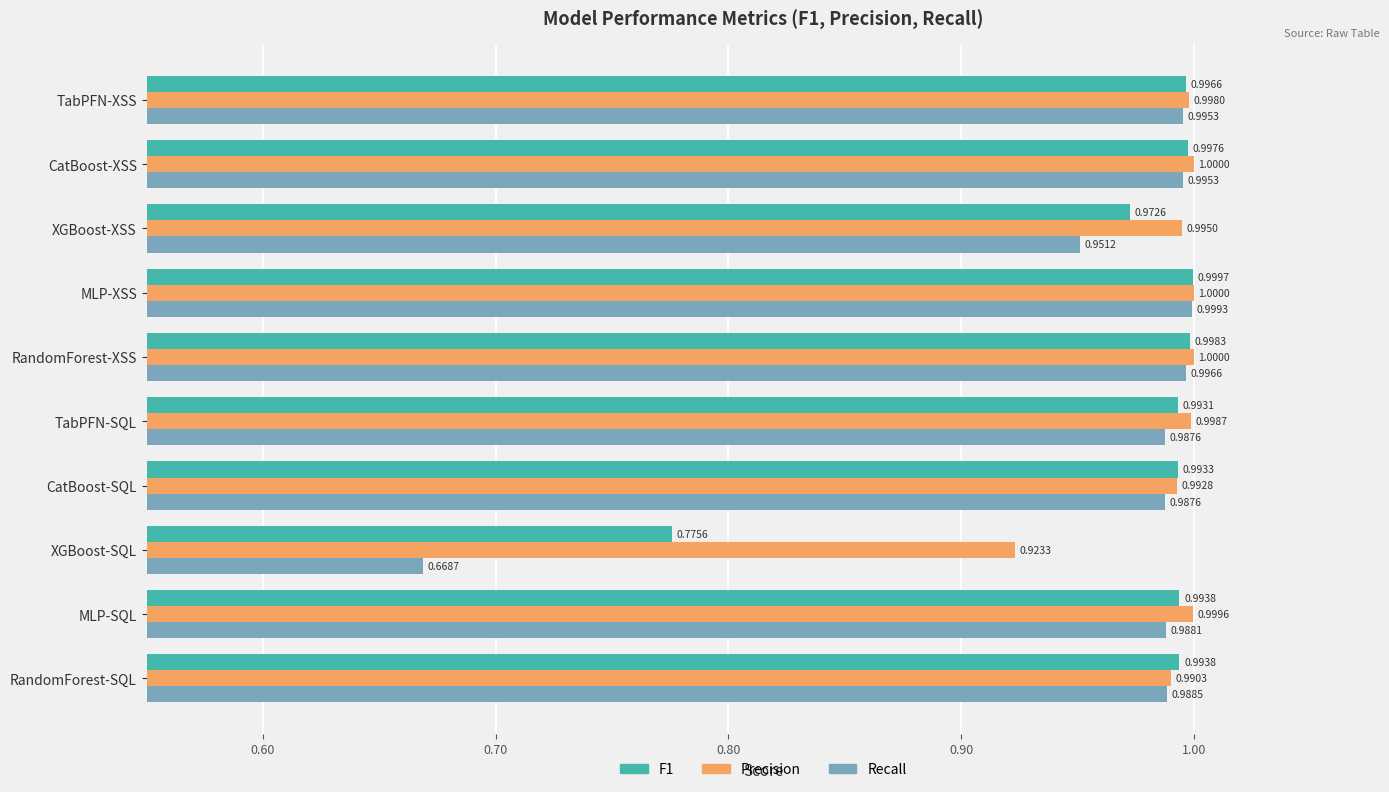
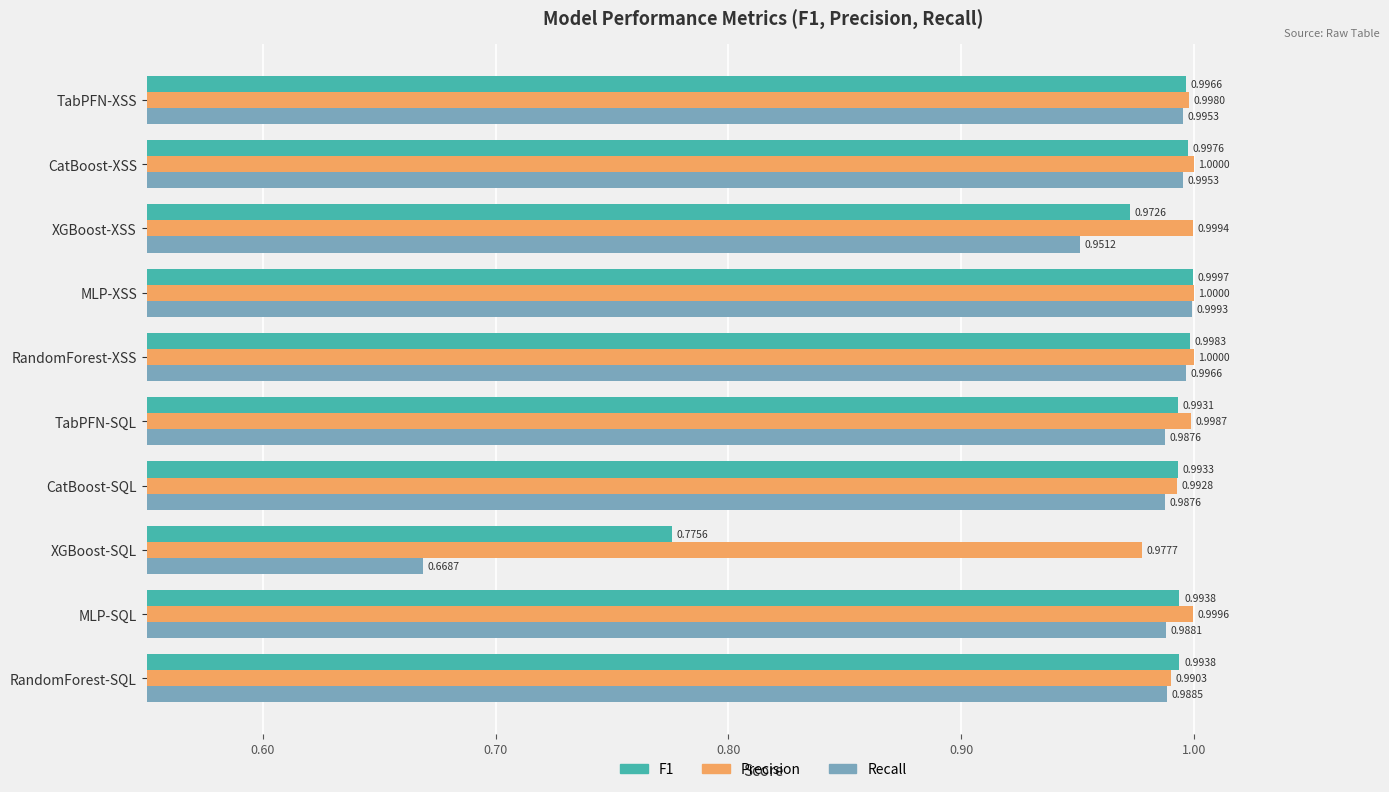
Precision, XGBoost-XSS: 0.9950 -> 0.9994
Precision, XGBoost-SQL: 0.9233 -> 0.9777
